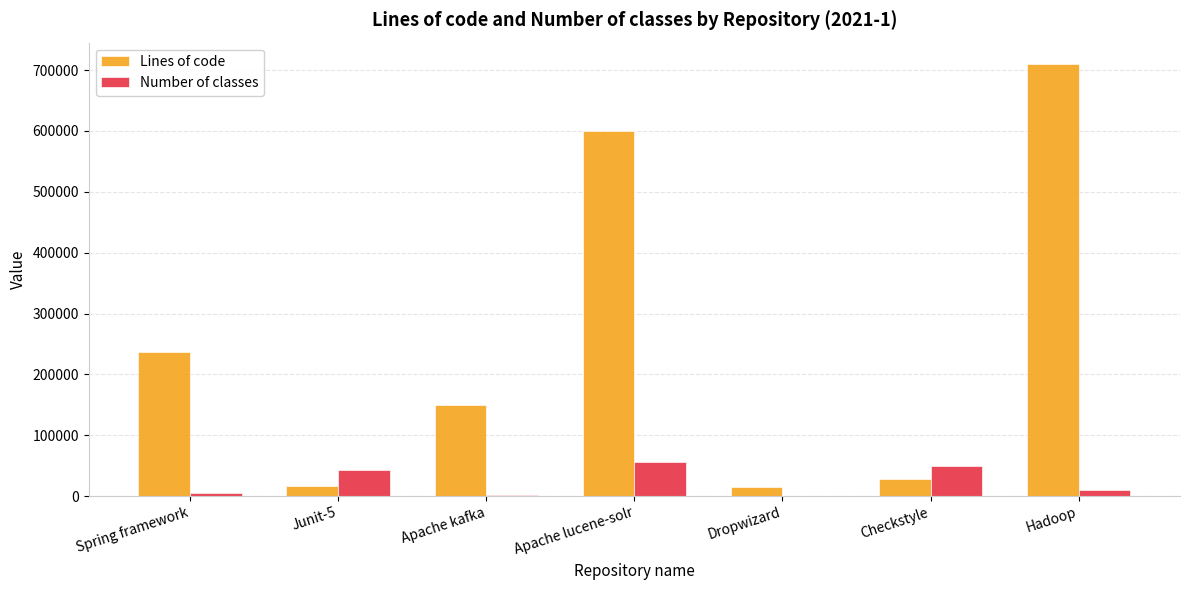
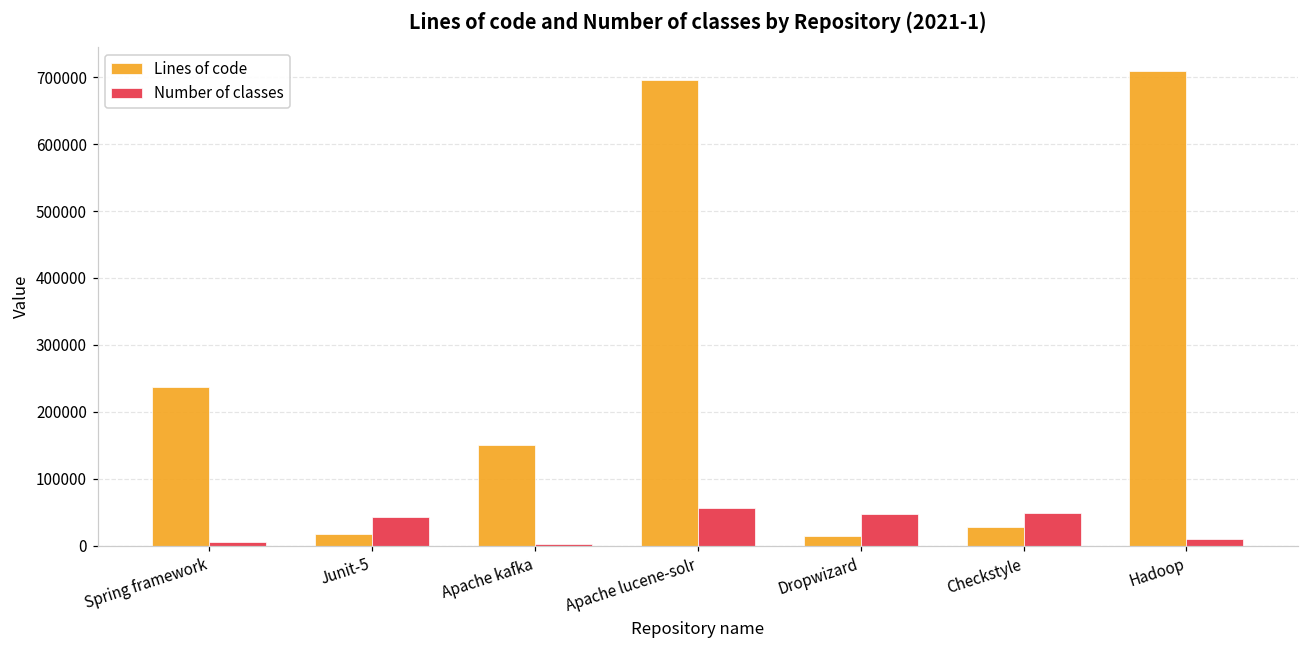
Lines of code, Apache lucene-solr: 600000 -> 700000
Number of classes, Dropwizard: 0 -> 50000
